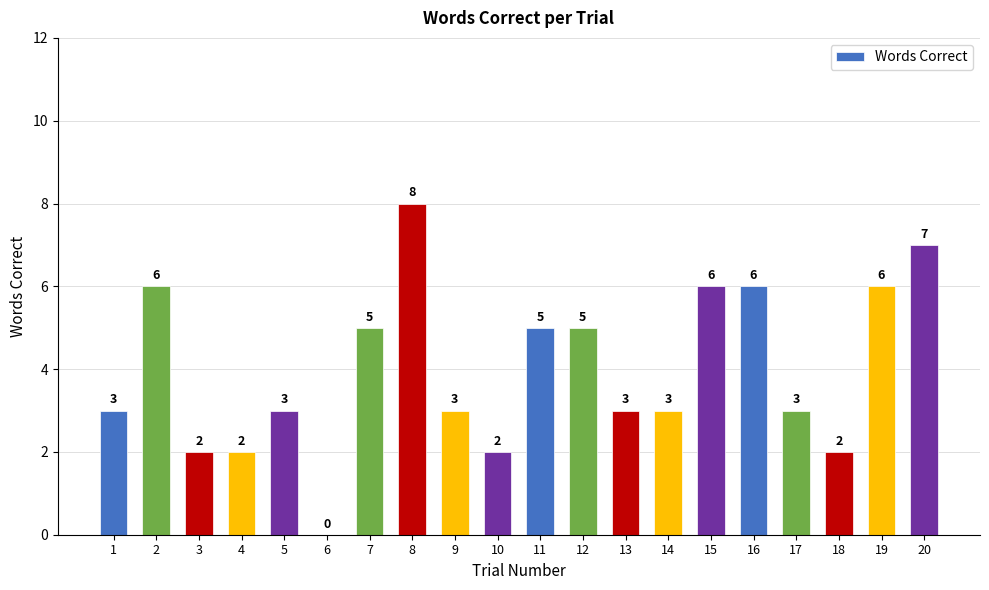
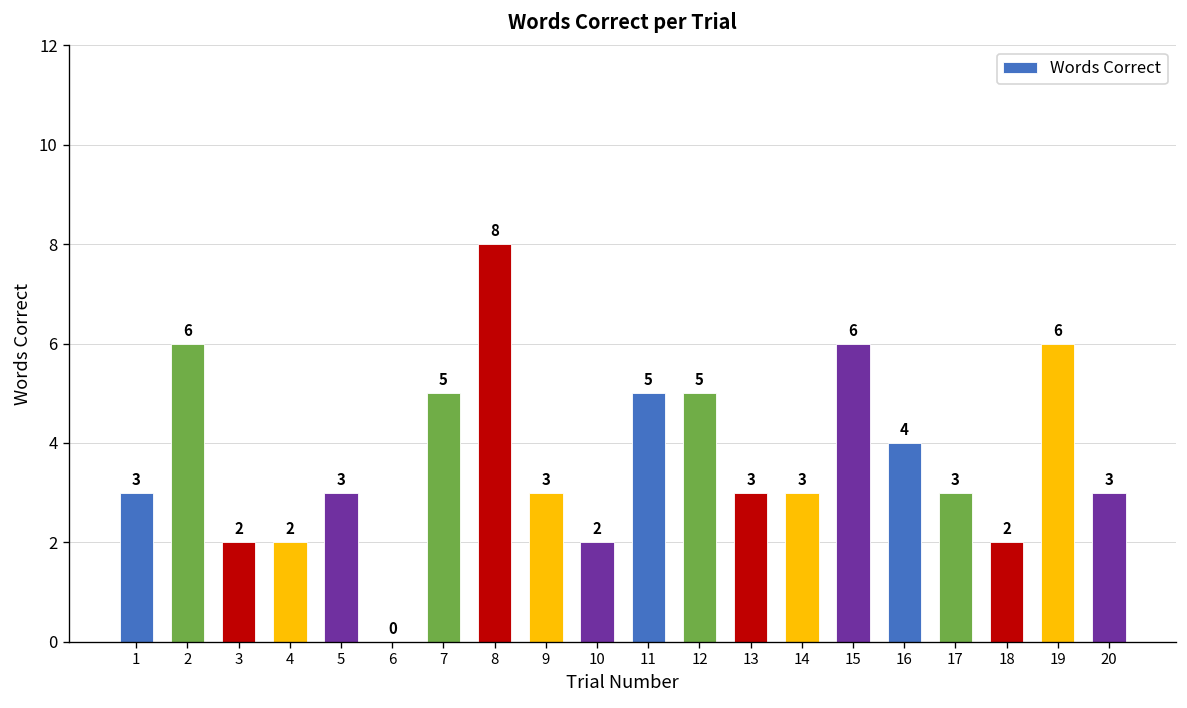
16: 6 -> 4
20: 7 -> 3
